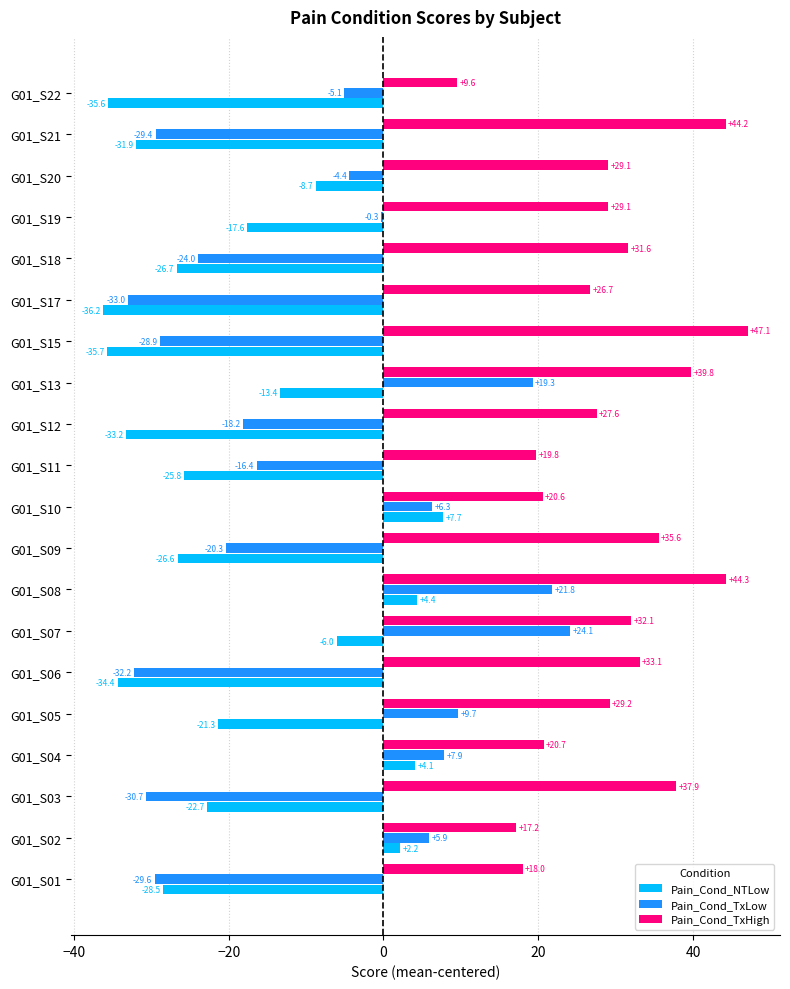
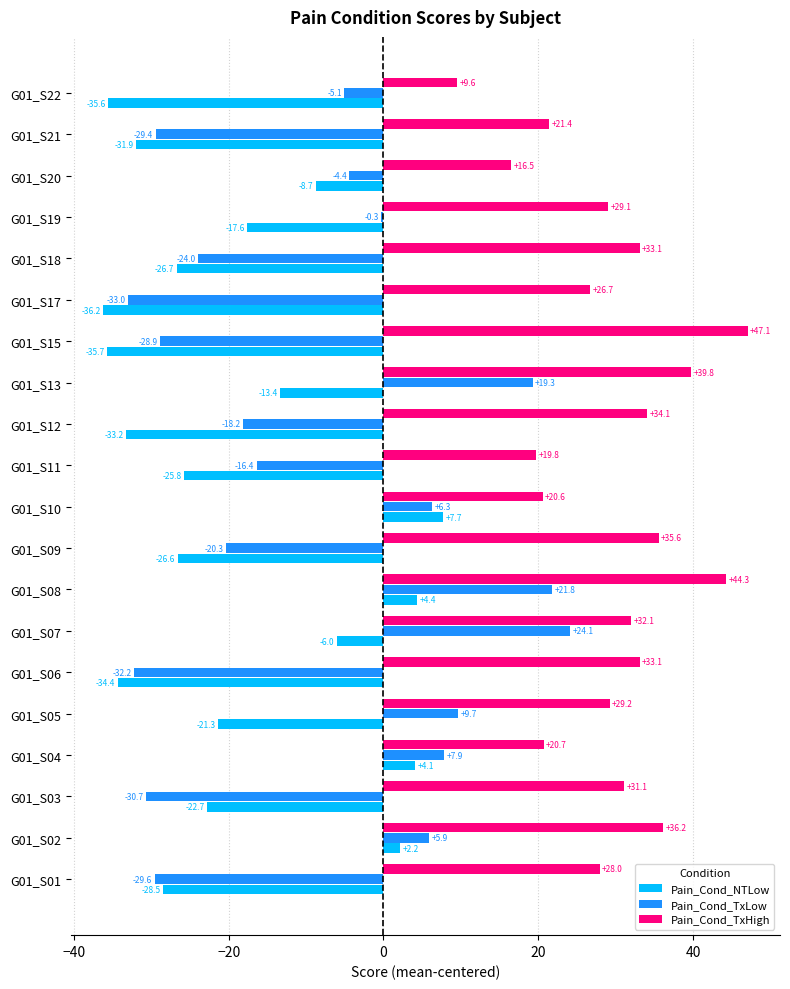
Pain_Cond_TxHigh, G01_S21: +44.2 -> +21.4
Pain_Cond_TxHigh, G01_S20: +29.1 -> +16.5
Pain_Cond_TxHigh, G01_S18: +31.6 -> +33.1
Pain_Cond_TxHigh, G01_S12: +27.6 -> +34.1
Pain_Cond_TxHigh, G01_S03: +37.9 -> +31.1
Pain_Cond_TxHigh, G01_S02: +17.2 -> +36.2
Pain_Cond_TxHigh, G01_S01: +18.0 -> +28.0
